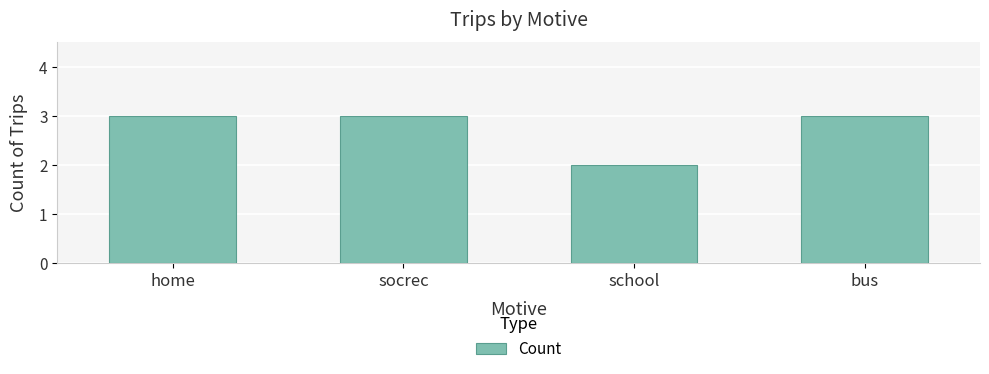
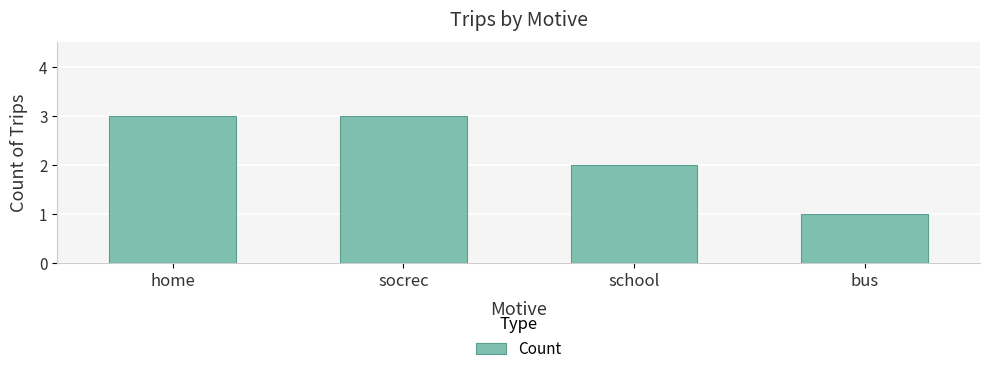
bus: 3 -> 1
